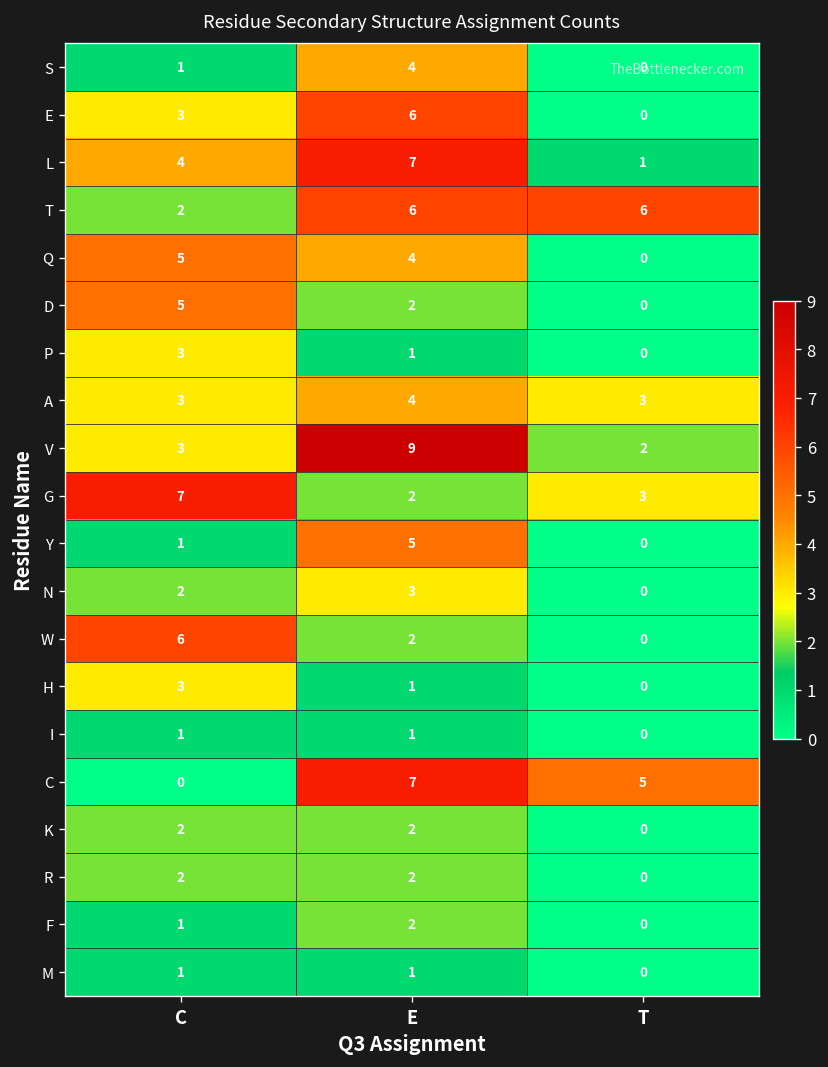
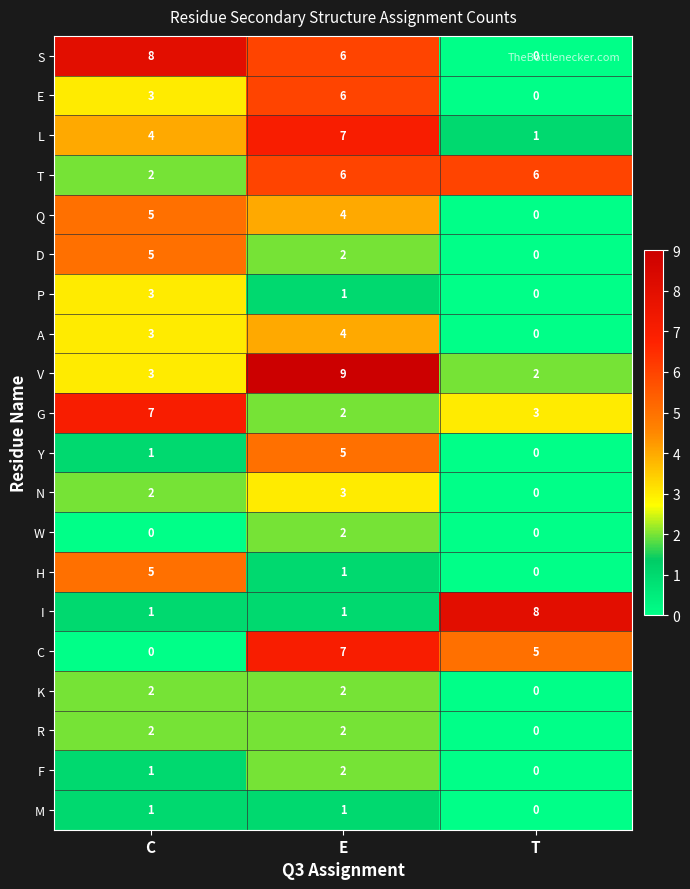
S, C: 1 -> 8
S, E: 4 -> 6
A, T: 3 -> 0
W, C: 6 -> 0
H, C: 3 -> 5
I, T: 0 -> 8
